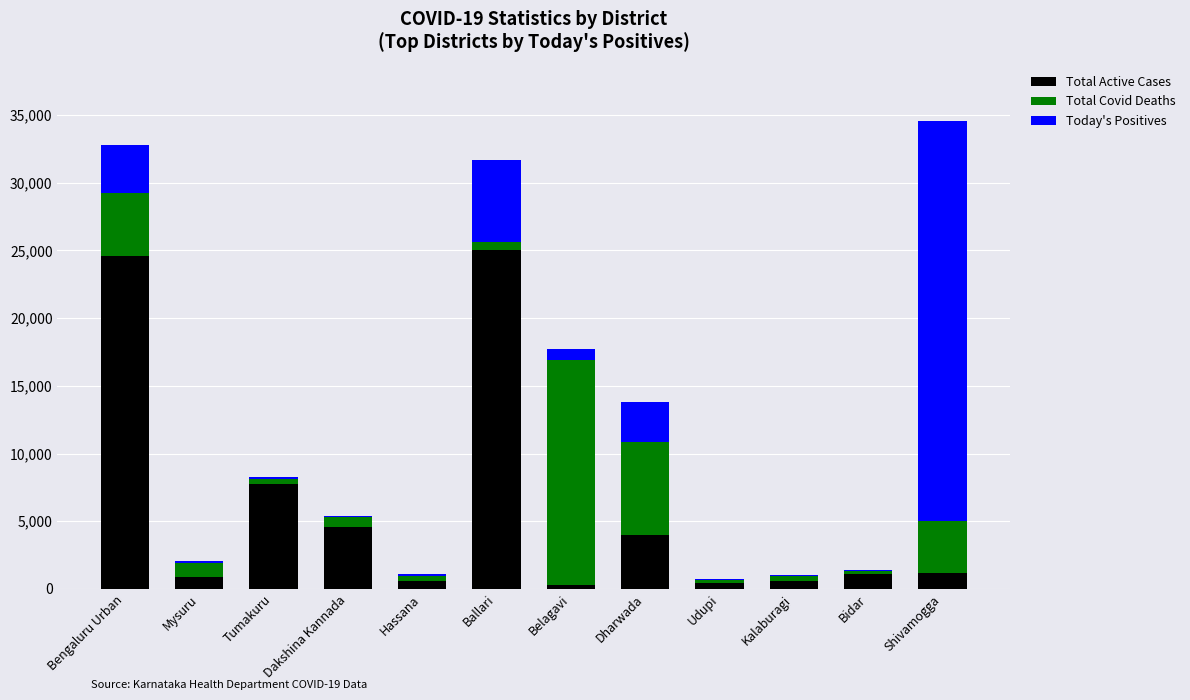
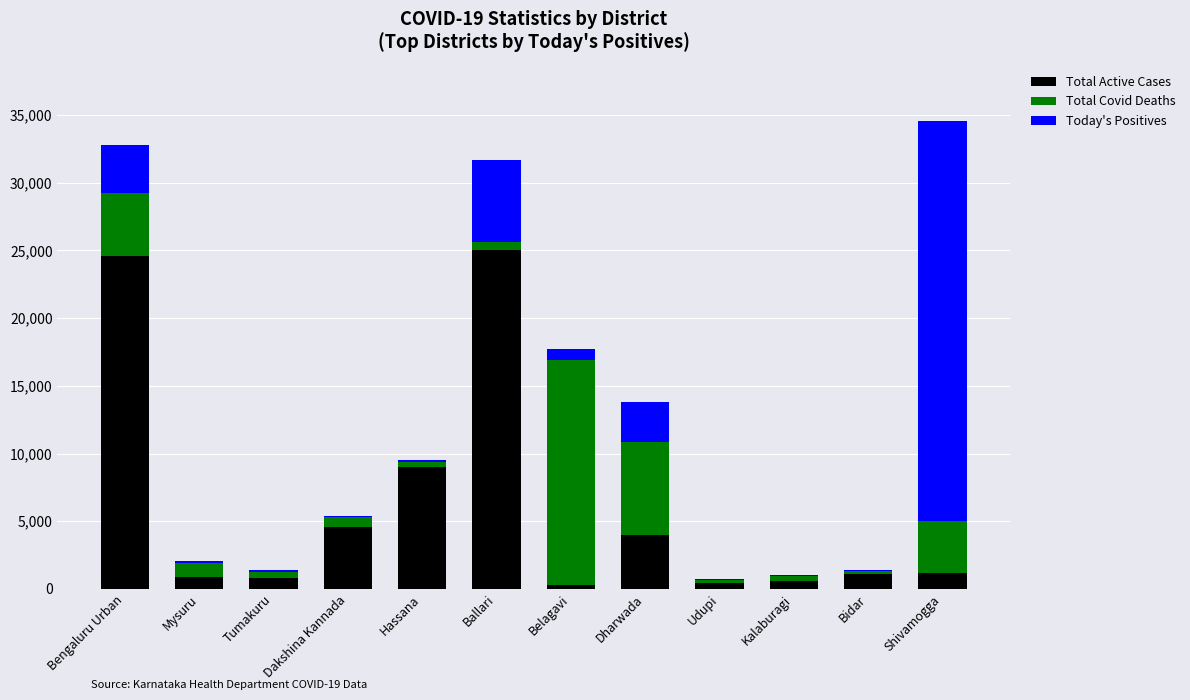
Total Active Cases, Tumakuru: 7,700 -> 800
Total Active Cases, Hassana: 600 -> 9,000
